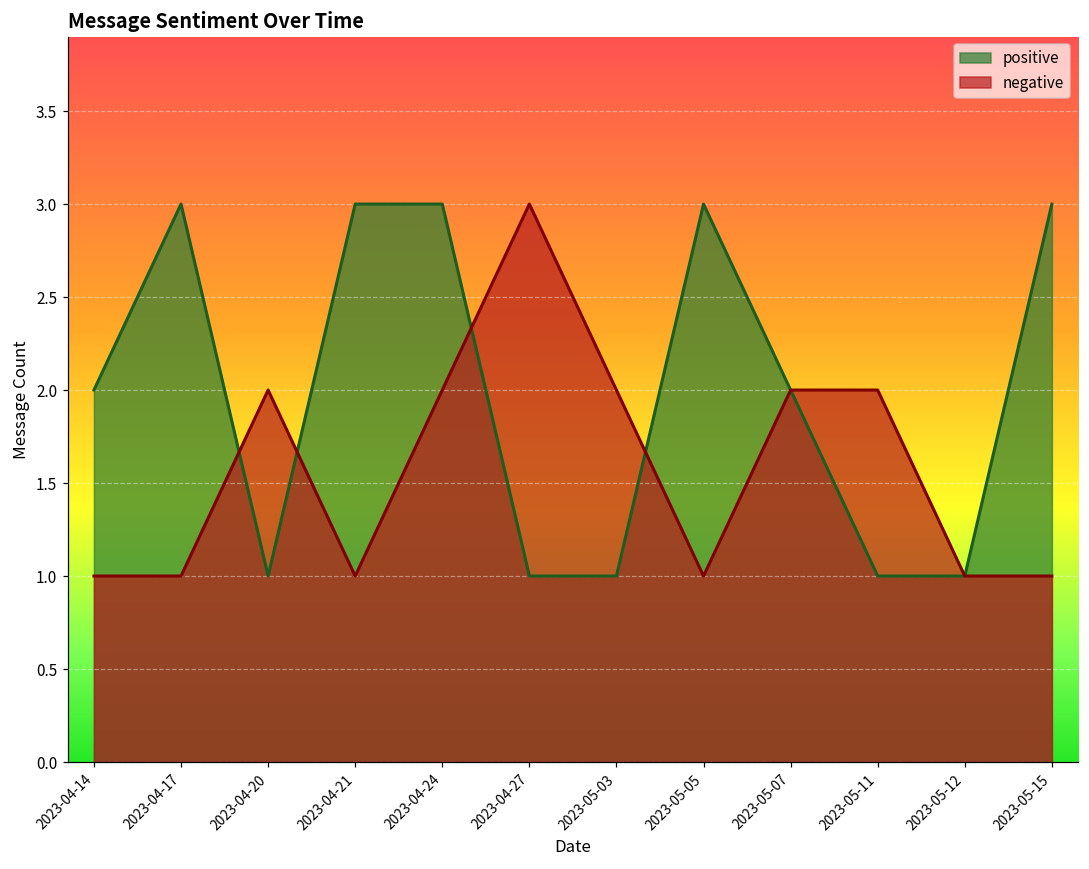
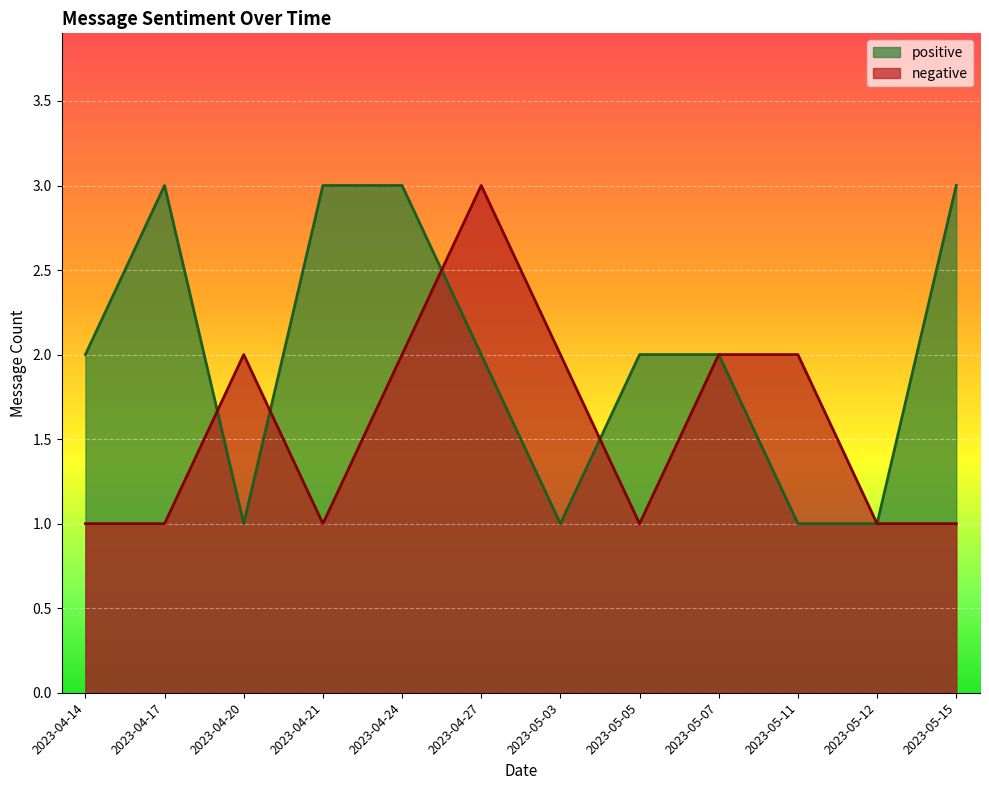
positive, 2023-04-27: 1 -> 2
positive, 2023-05-05: 3 -> 2
